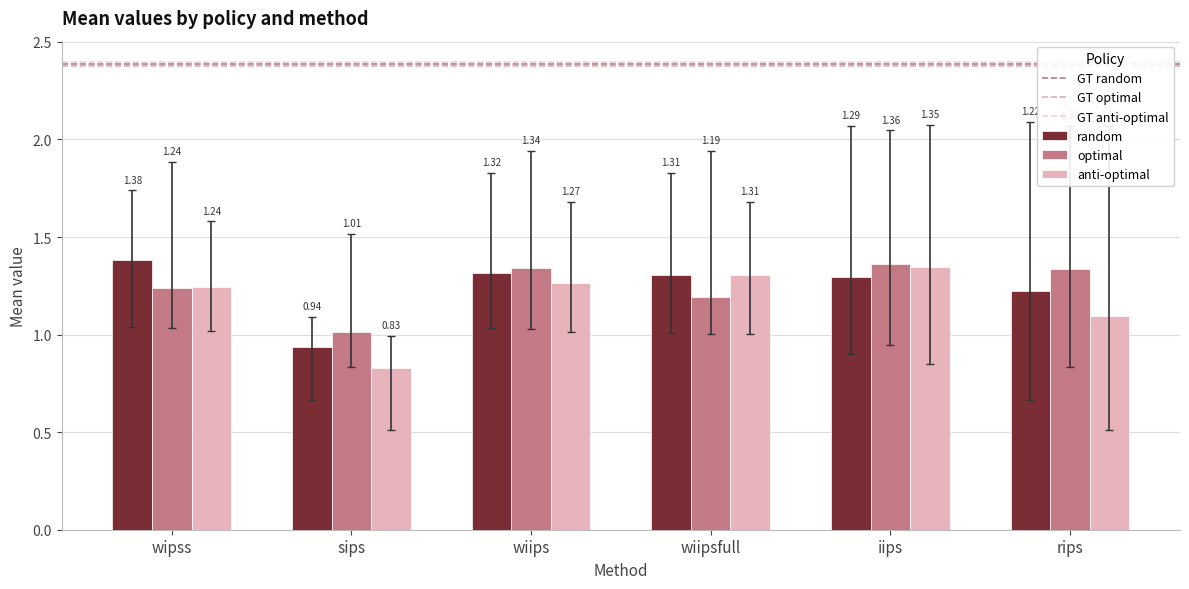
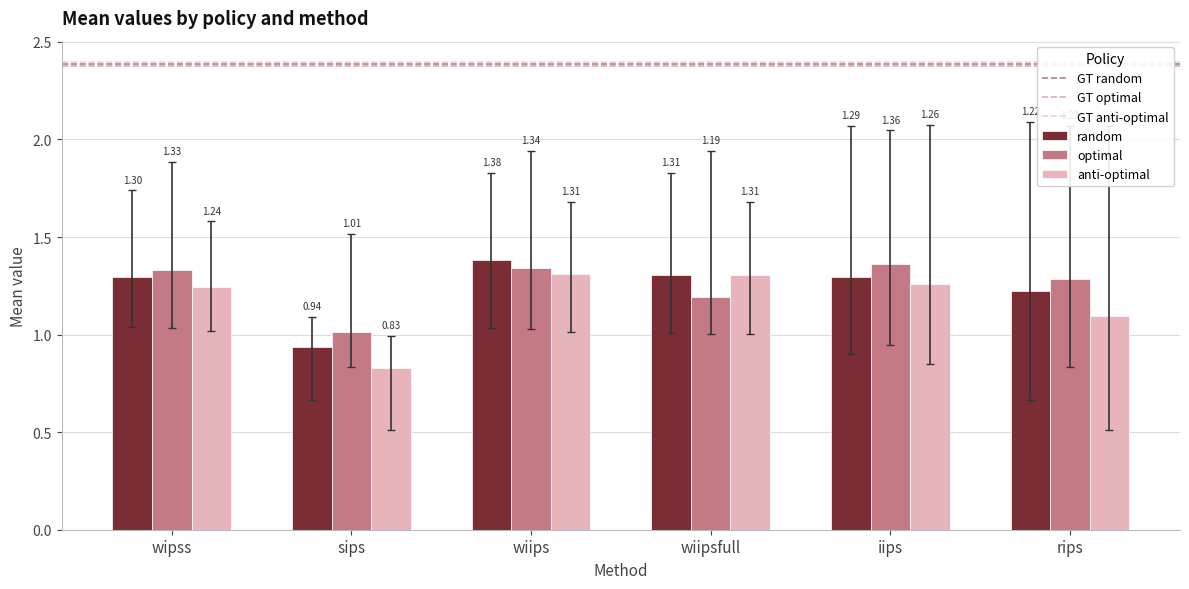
random, wipss: 1.38 -> 1.30
optimal, wipss: 1.24 -> 1.33
random, wiips: 1.32 -> 1.38
anti-optimal, wiips: 1.27 -> 1.31
anti-optimal, iips: 1.35 -> 1.26
optimal, rips: 1.34 -> 1.29
